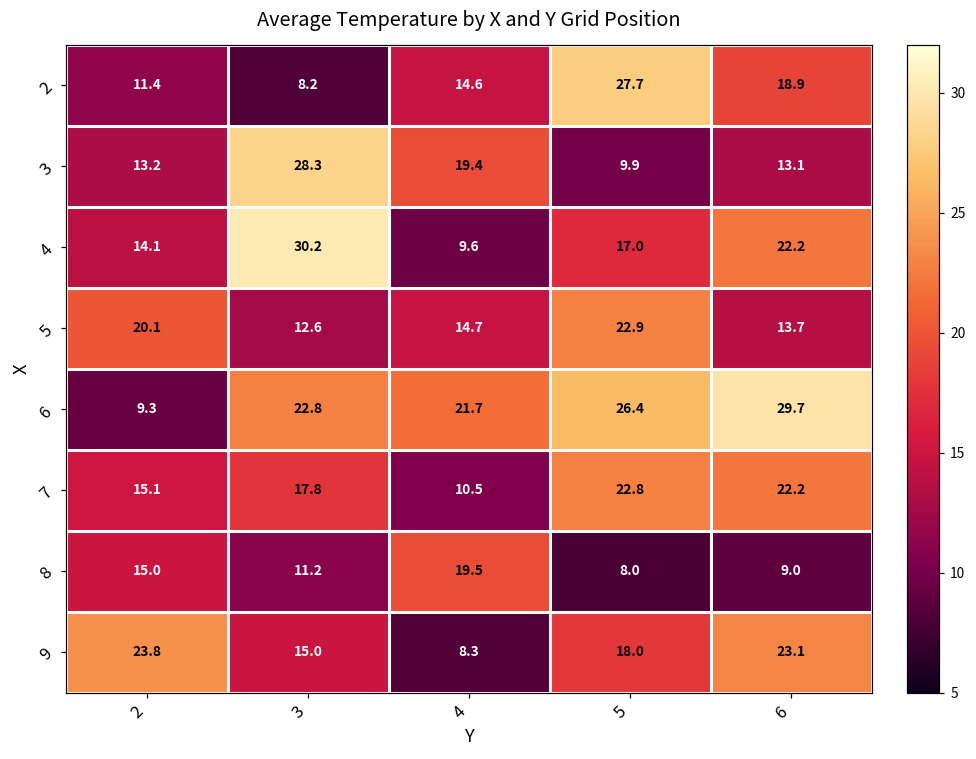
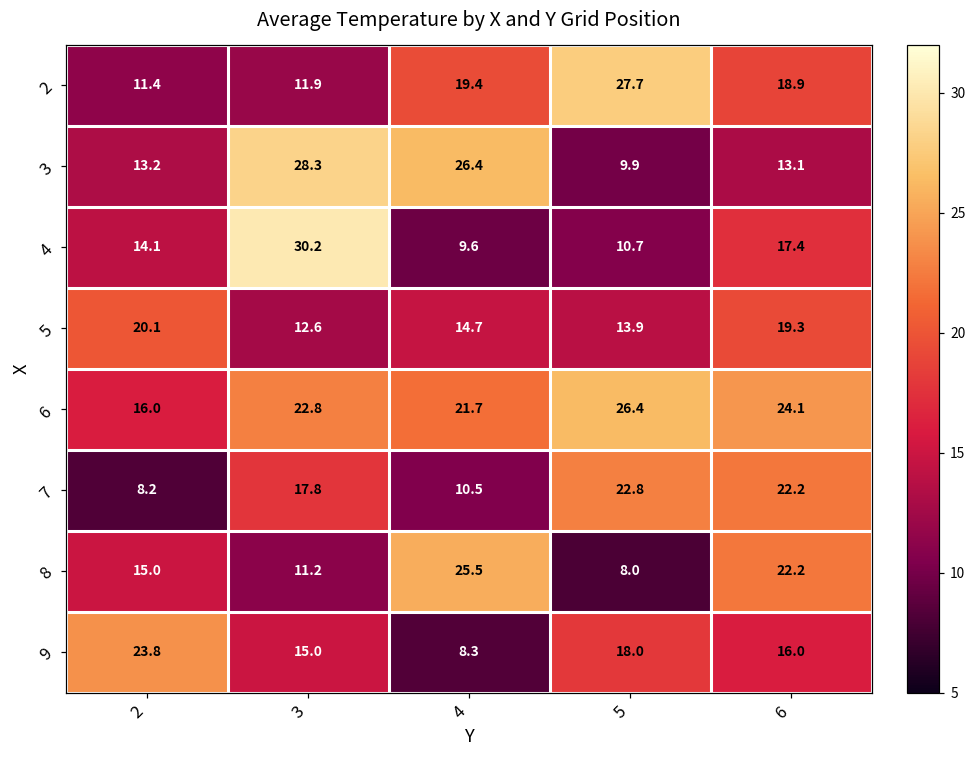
2, 3: 8.2 -> 11.9
2, 4: 14.6 -> 19.4
3, 4: 19.4 -> 26.4
4, 5: 17.0 -> 10.7
4, 6: 22.2 -> 17.4
5, 5: 22.9 -> 13.9
5, 6: 13.7 -> 19.3
6, 2: 9.3 -> 16.0
6, 6: 29.7 -> 24.1
7, 2: 15.1 -> 8.2
8, 4: 19.5 -> 25.5
8, 6: 9.0 -> 22.2
9, 6: 23.1 -> 16.0
